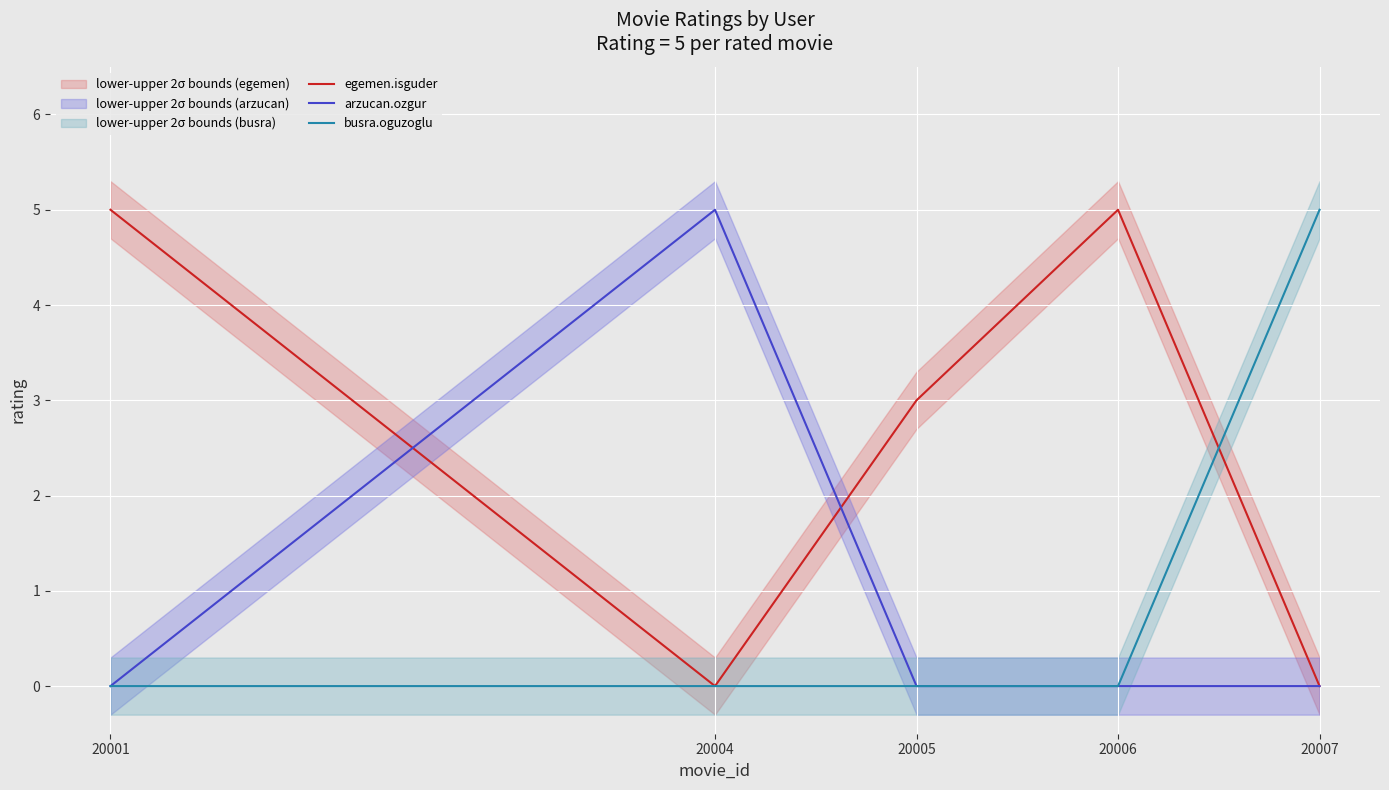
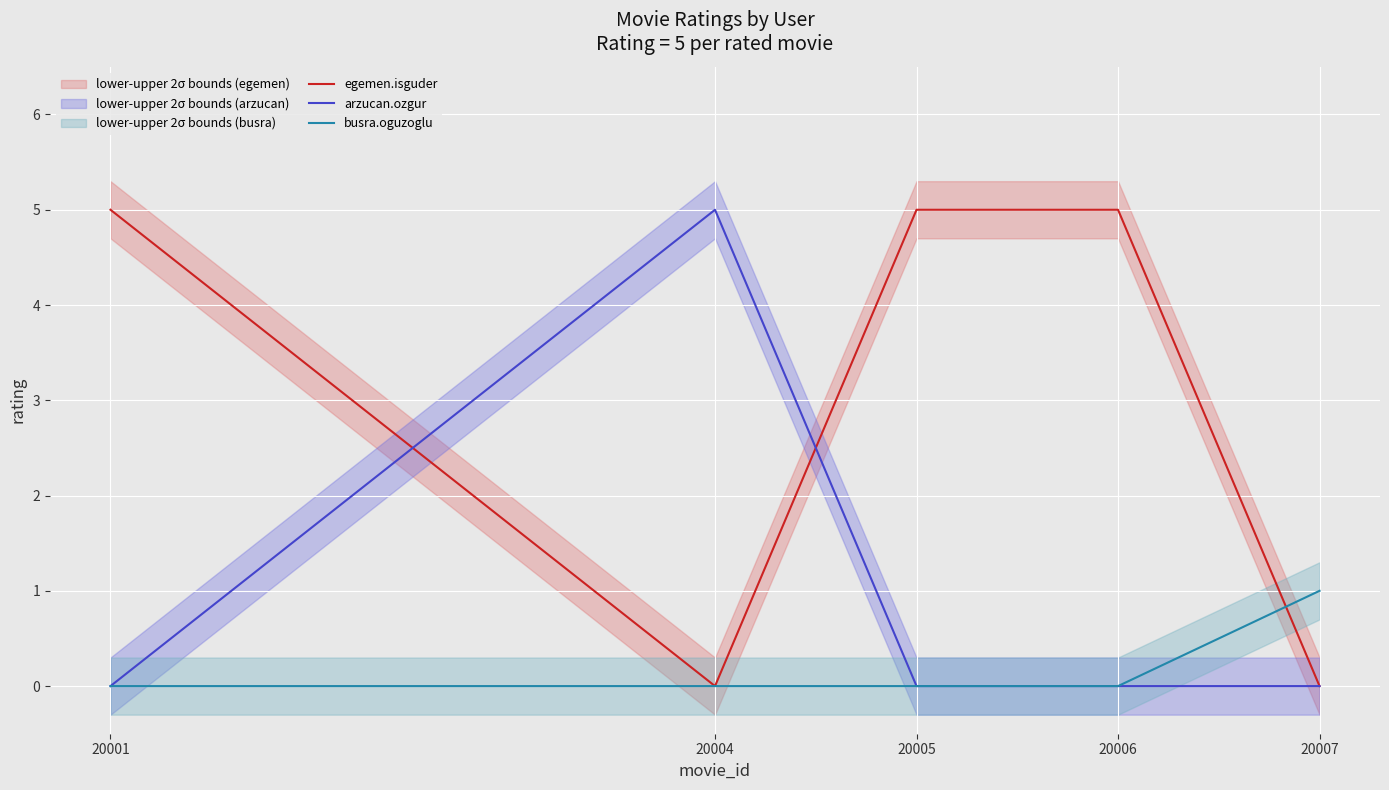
egemen.isguder, 20005: 3 -> 5
busra.oguzoglu, 20007: 5 -> 1
